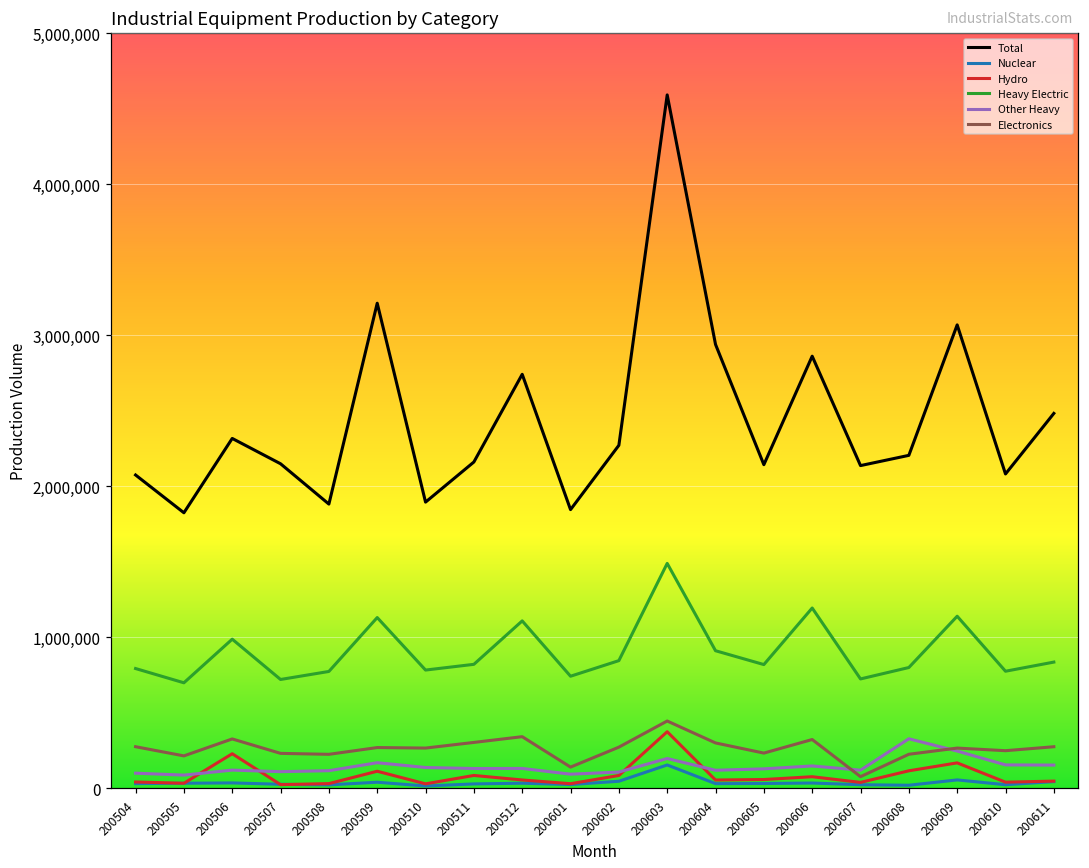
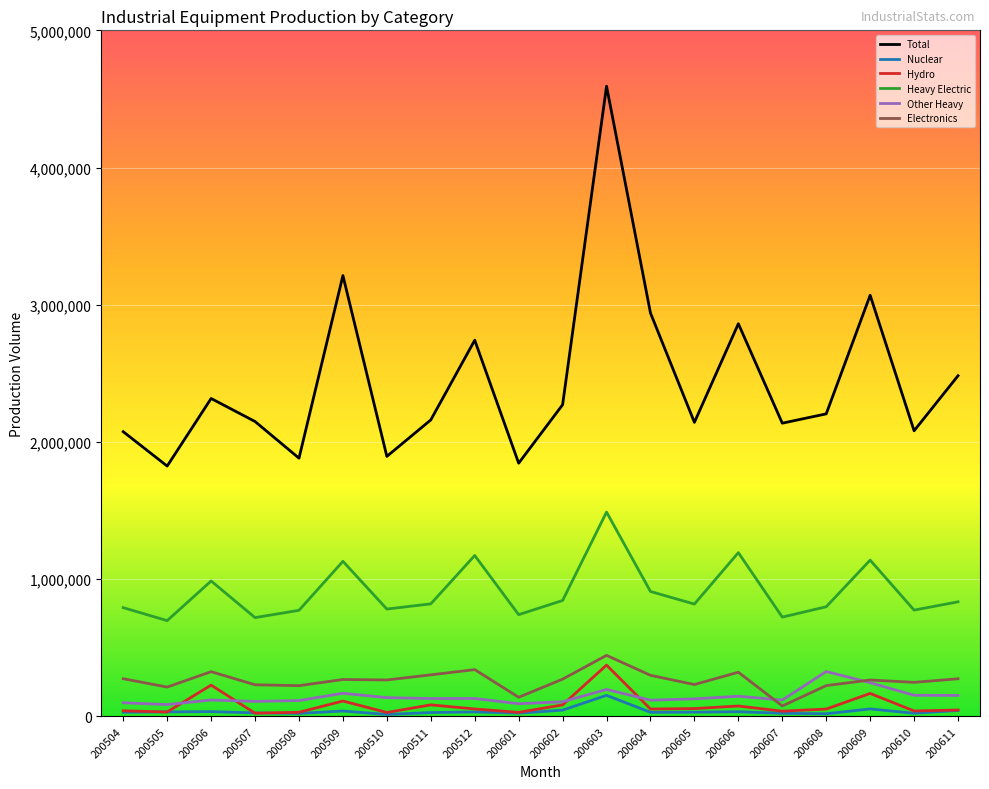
Heavy Electric, 200512: 1,110,000 -> 1,170,000
Hydro, 200608: 110,000 -> 50,000
